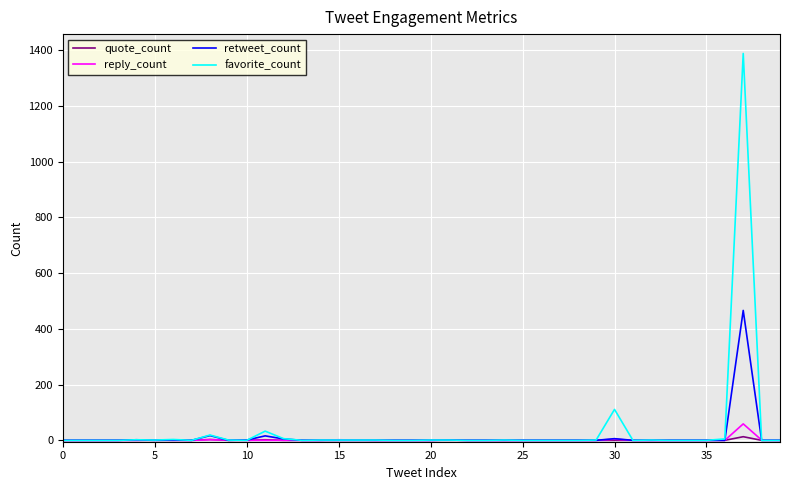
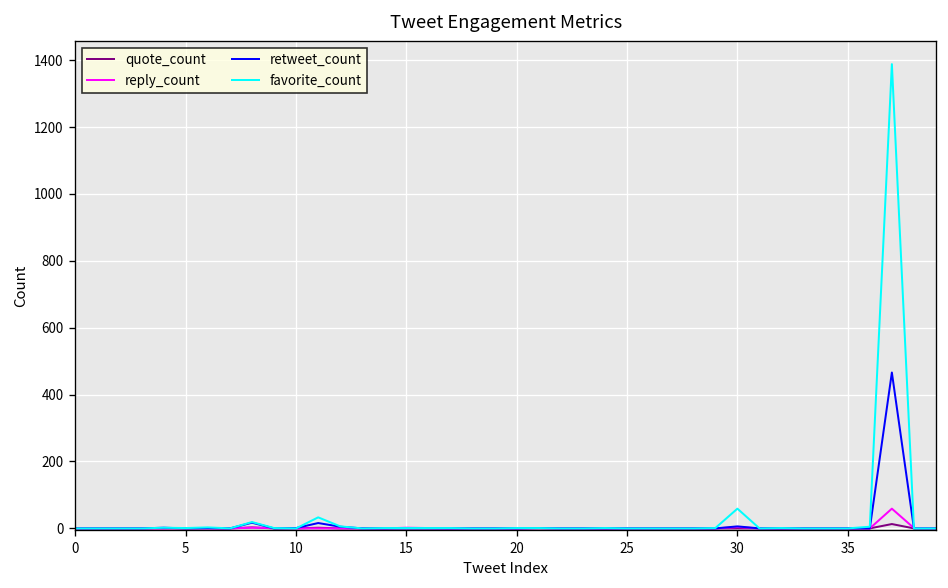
favorite_count, 30: 110 -> 60
